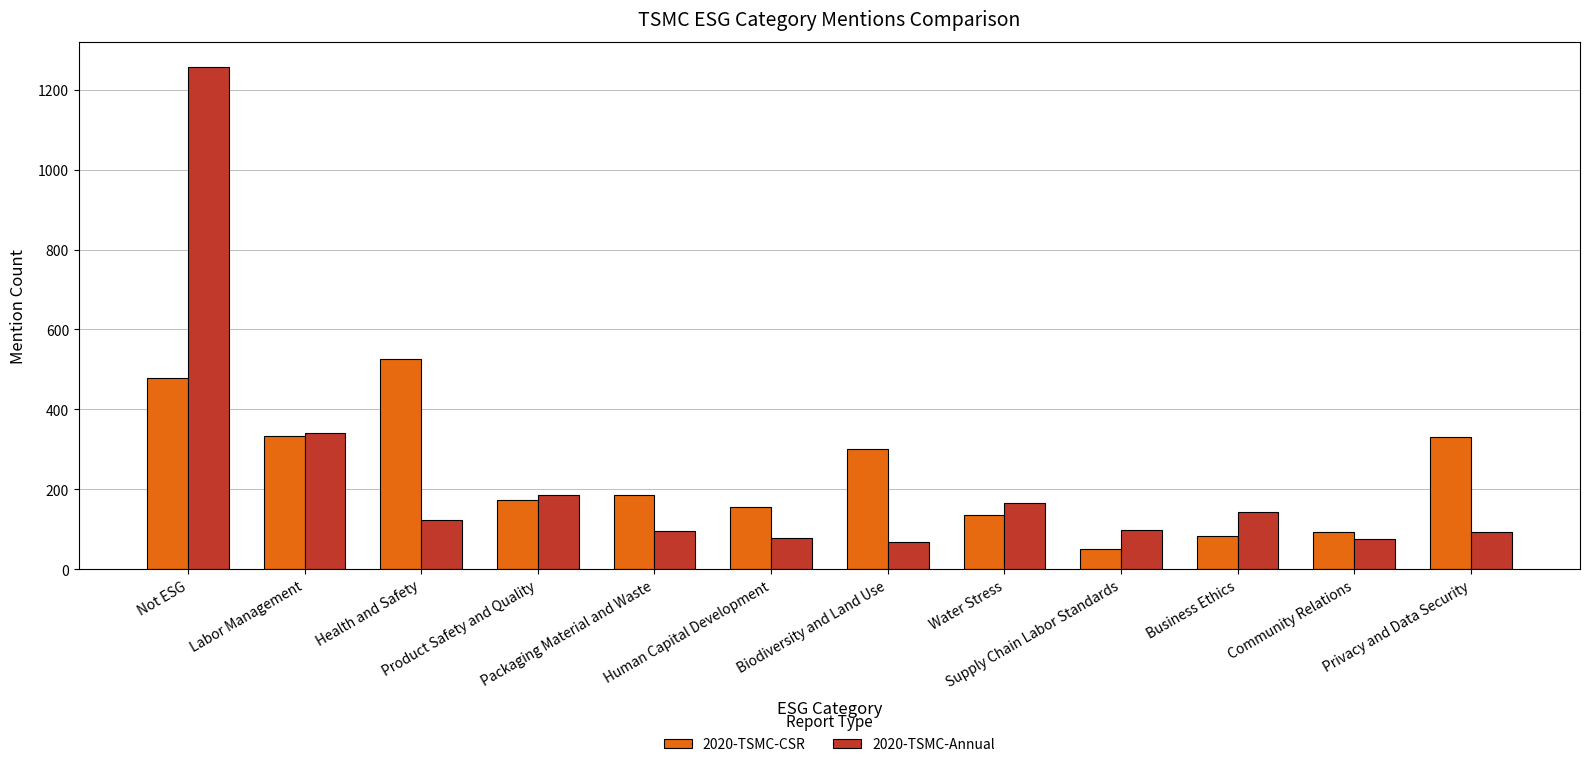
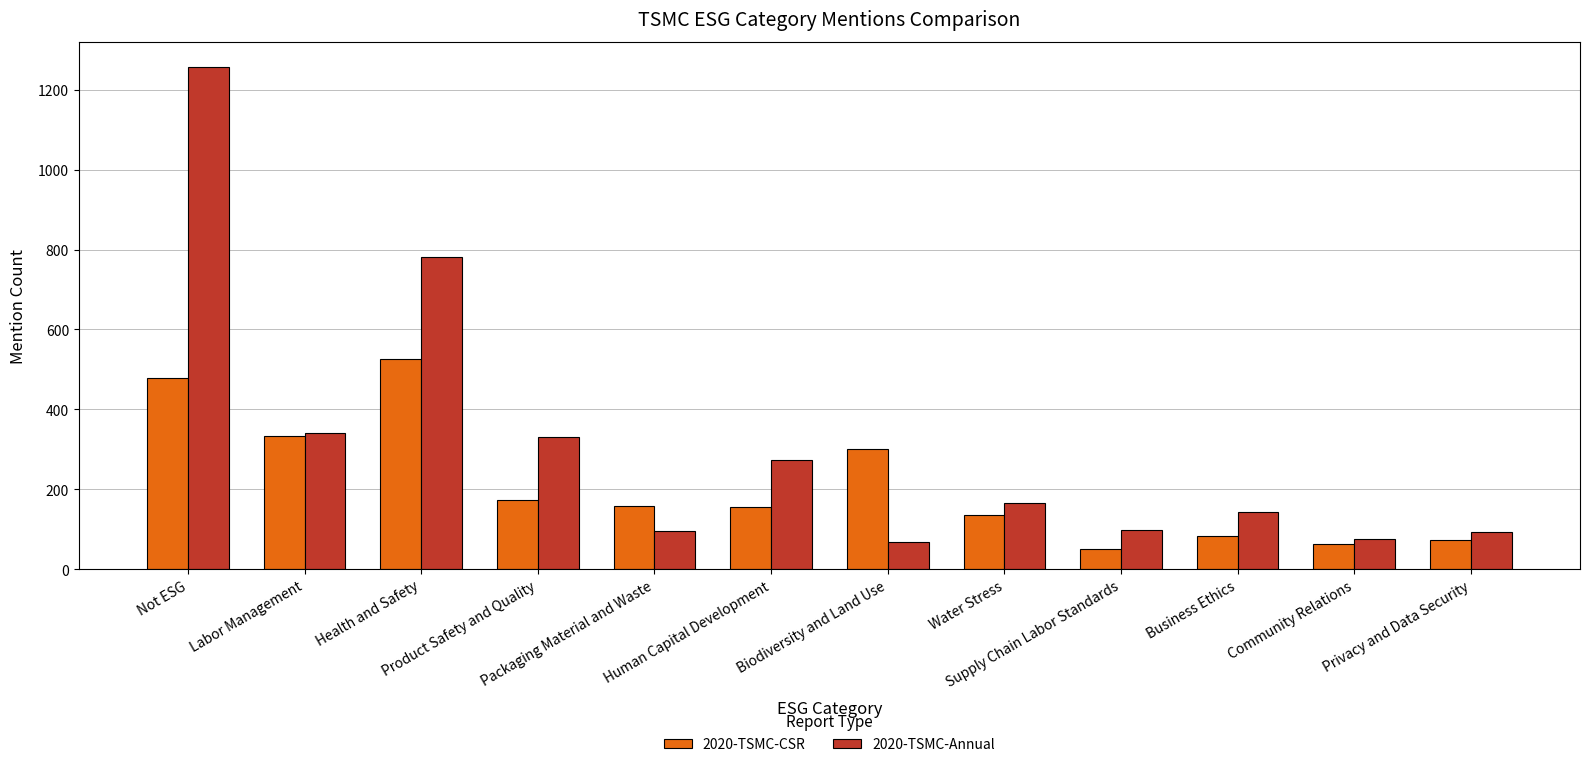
2020-TSMC-Annual, Health and Safety: 120 -> 780
2020-TSMC-Annual, Product Safety and Quality: 190 -> 330
2020-TSMC-CSR, Packaging Material and Waste: 190 -> 160
2020-TSMC-Annual, Human Capital Development: 80 -> 270
2020-TSMC-CSR, Community Relations: 90 -> 60
2020-TSMC-CSR, Privacy and Data Security: 330 -> 70
